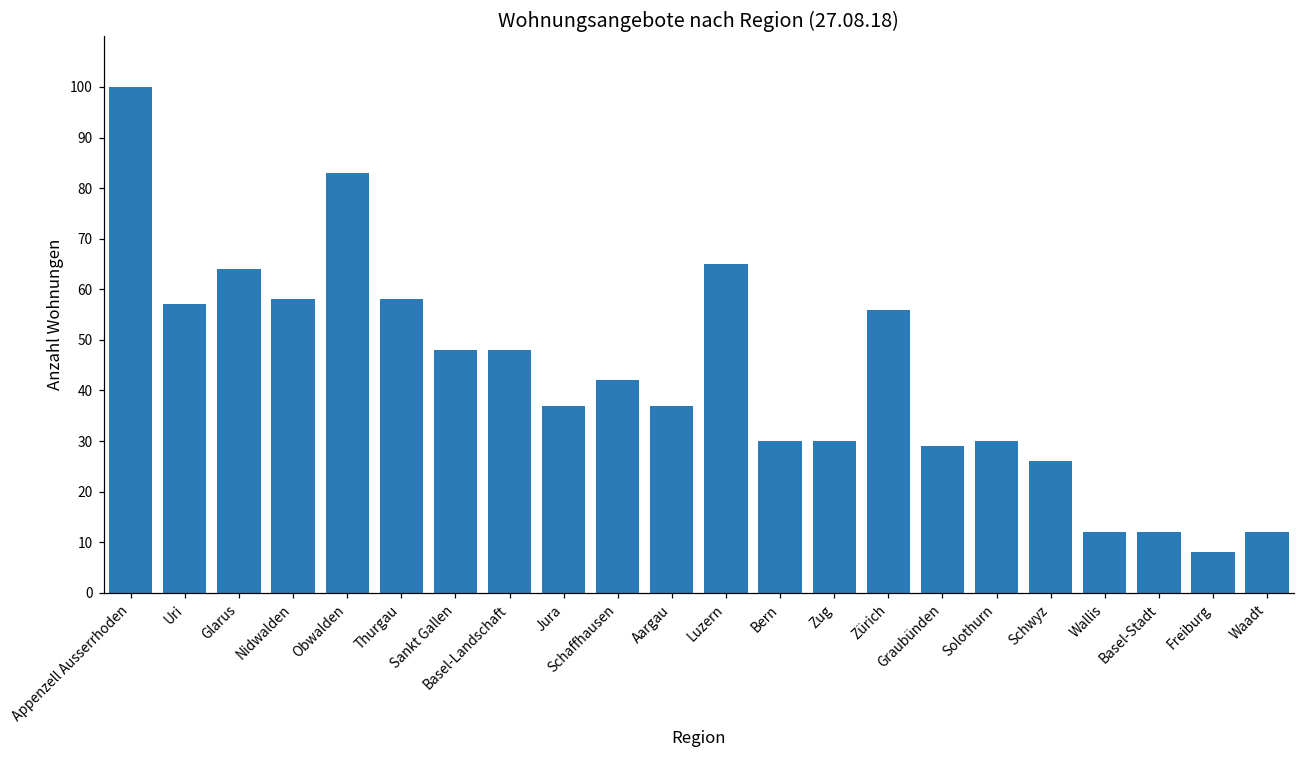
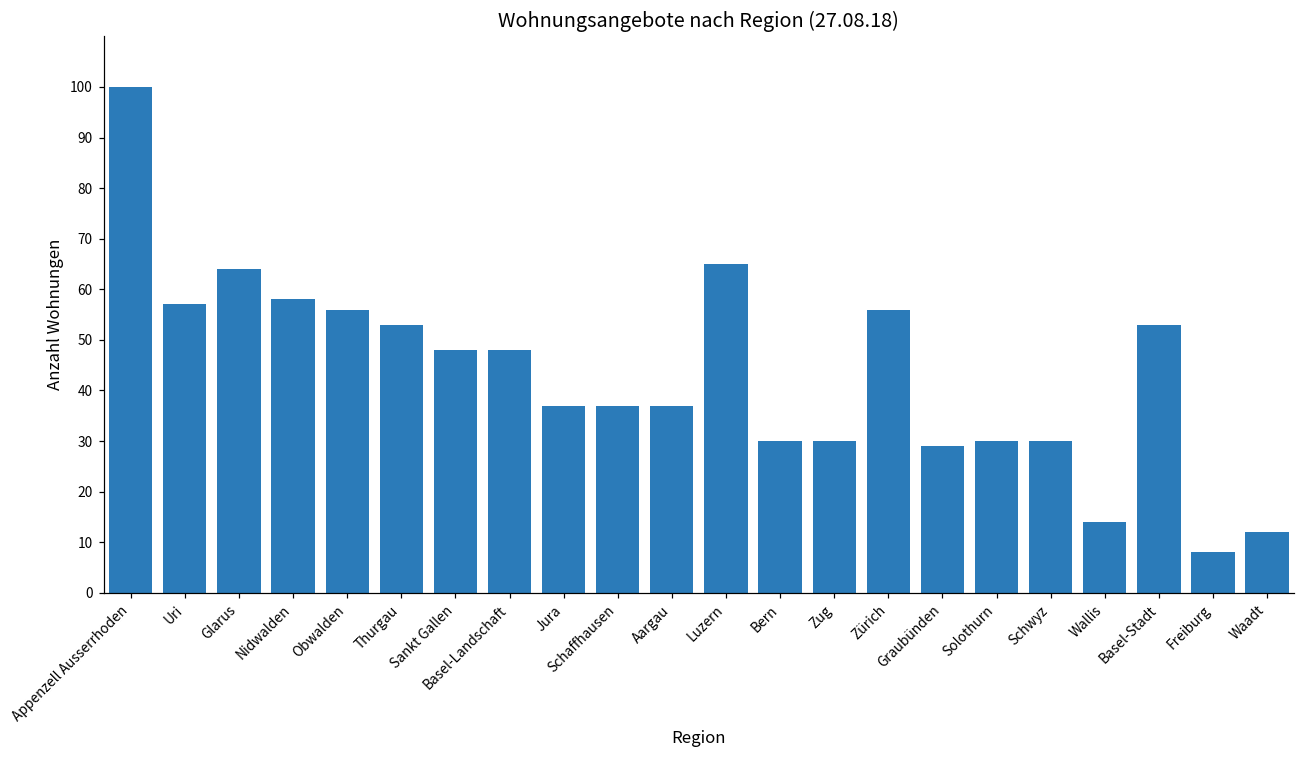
Obwalden: 83 -> 56
Thurgau: 58 -> 53
Schaffhausen: 42 -> 37
Schwyz: 26 -> 30
Wallis: 12 -> 14
Basel-Stadt: 12 -> 53
